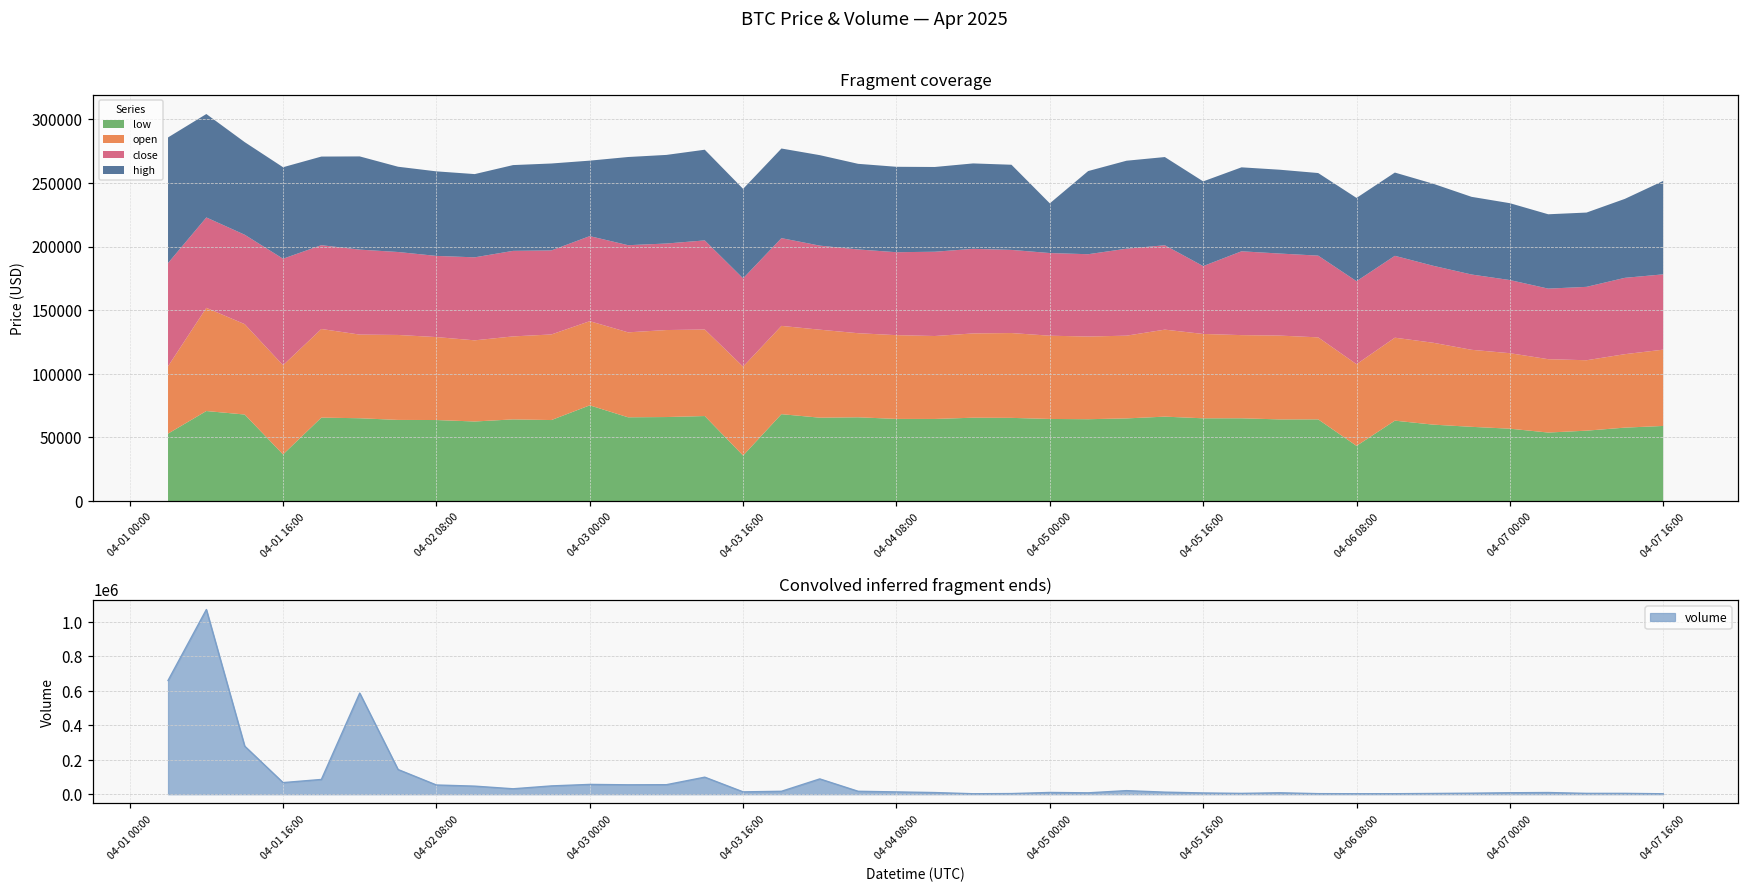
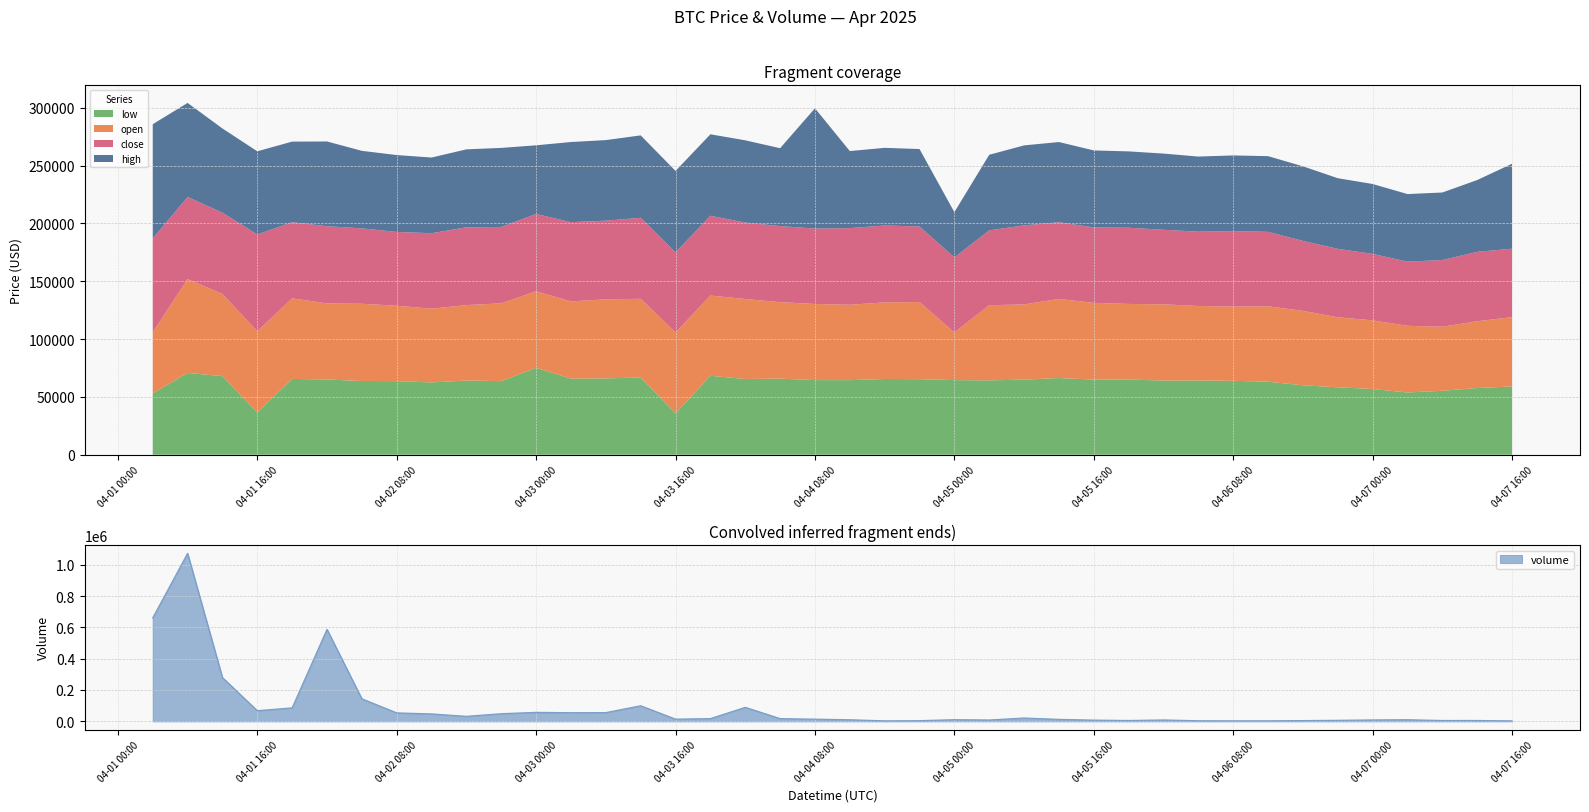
Fragment coverage, high, 04-04 08:00: 67000 -> 104000
Fragment coverage, open, 04-05 00:00: 65000 -> 41000
Fragment coverage, close, 04-05 16:00: 53000 -> 65000
Fragment coverage, low, 04-06 08:00: 43000 -> 64000
